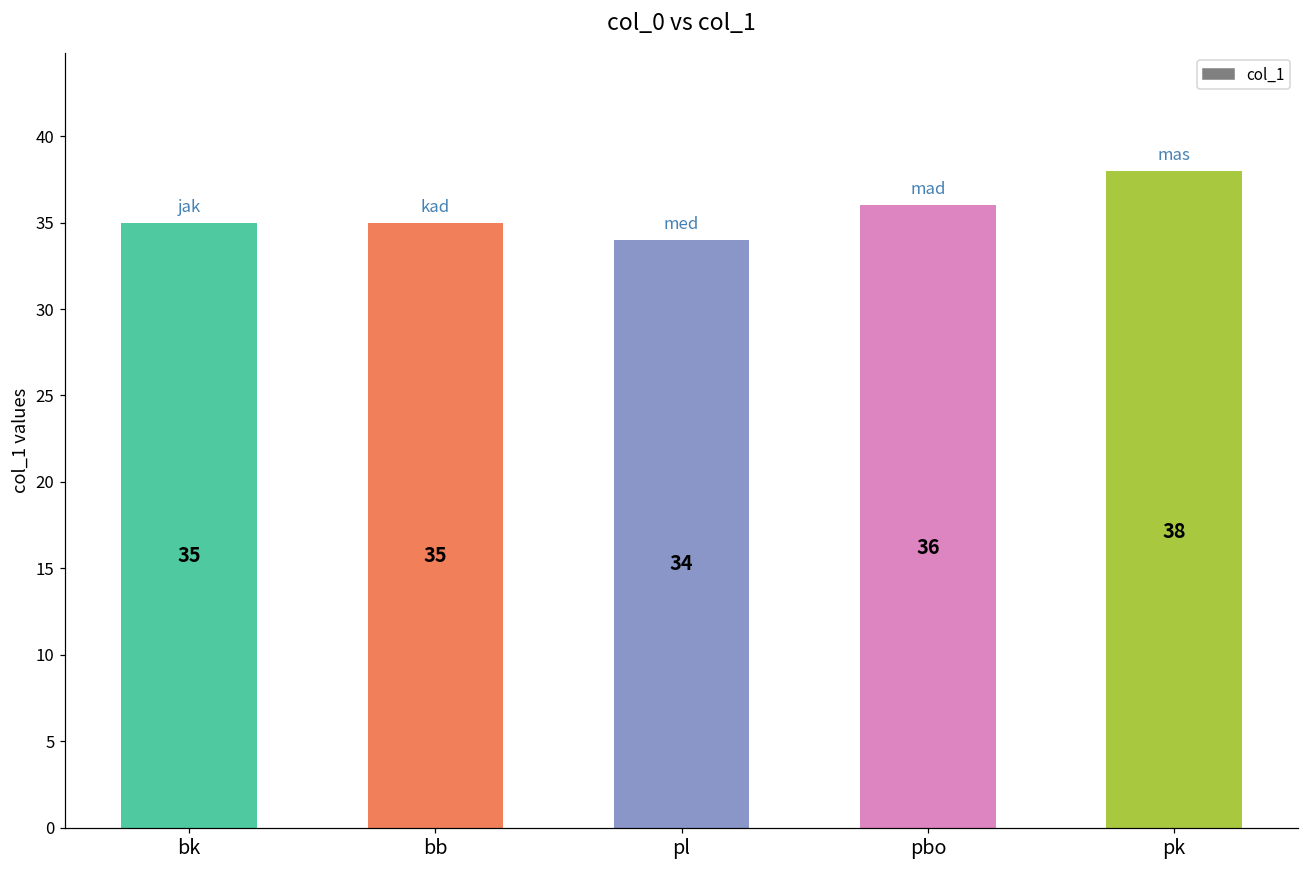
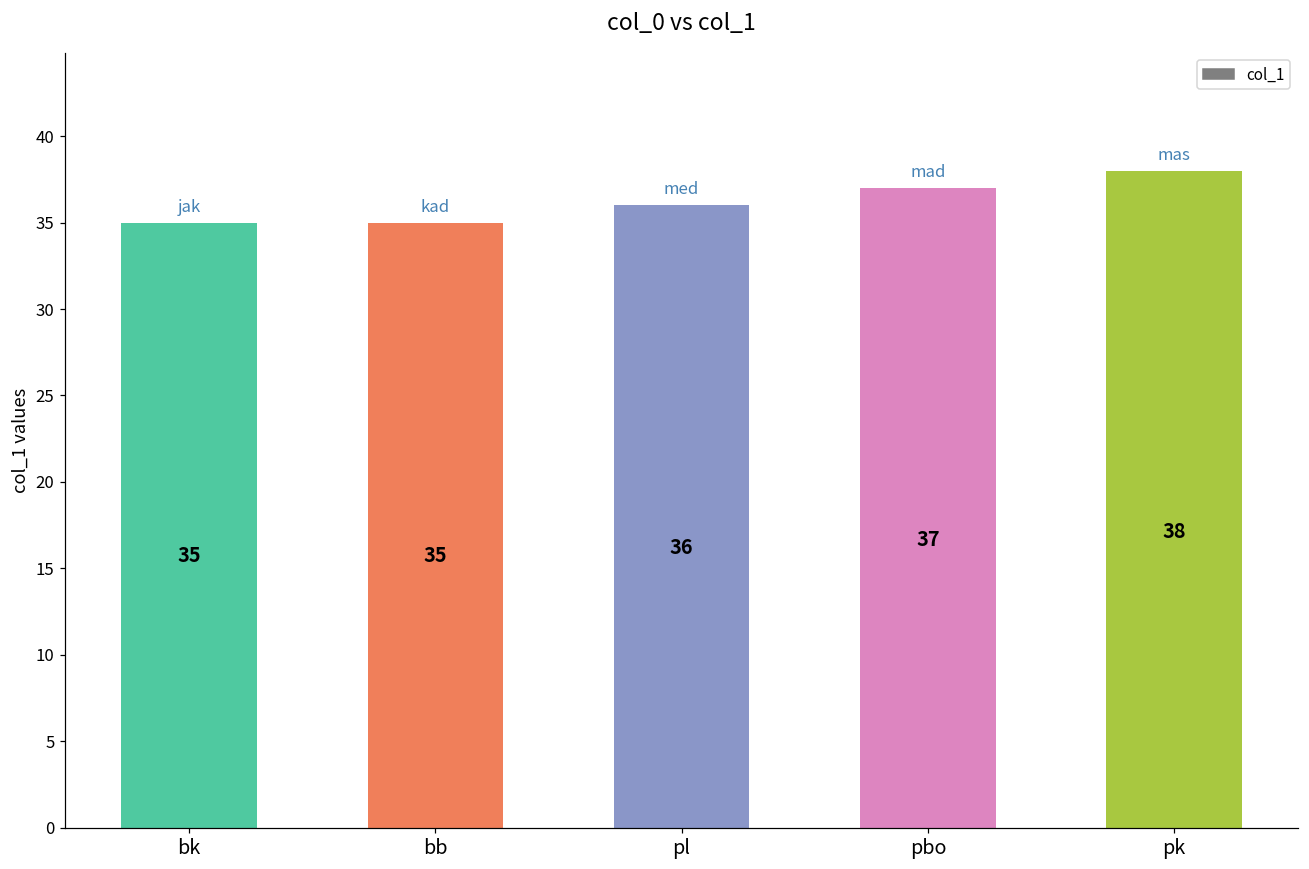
pl: 34 -> 36
pbo: 36 -> 37
